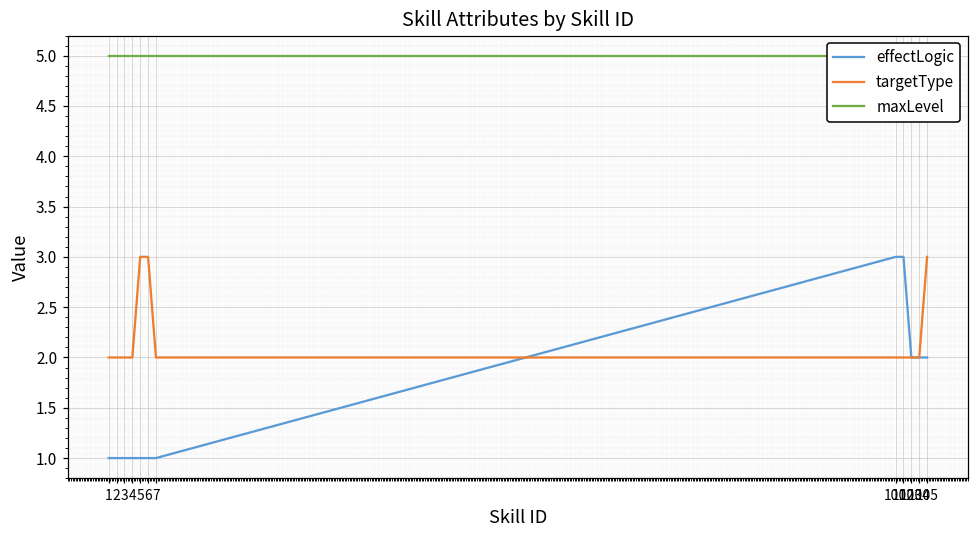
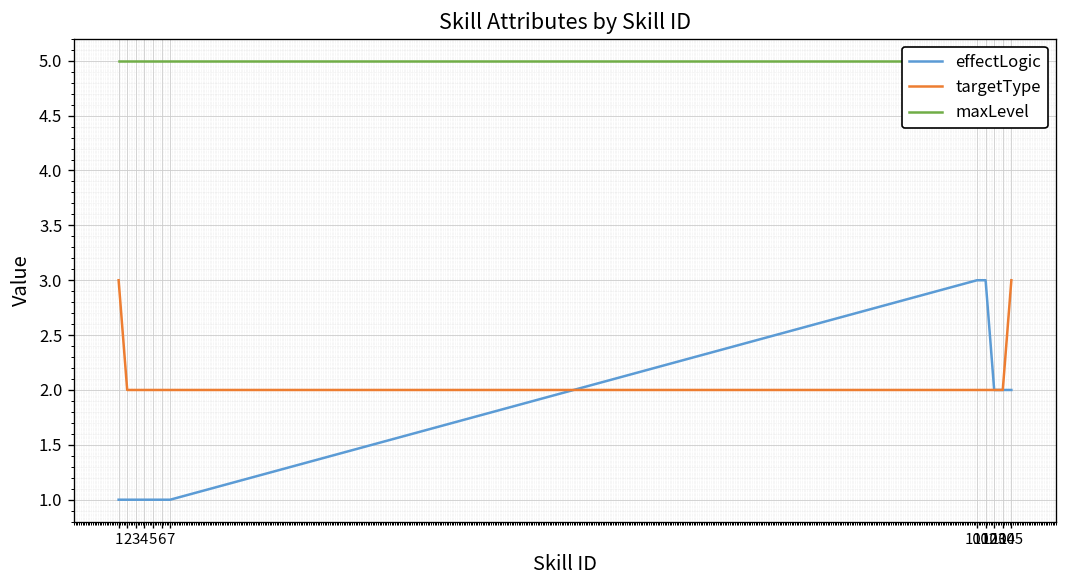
targetType, 1: 2 -> 3
targetType, 5: 3 -> 2
targetType, 6: 3 -> 2
